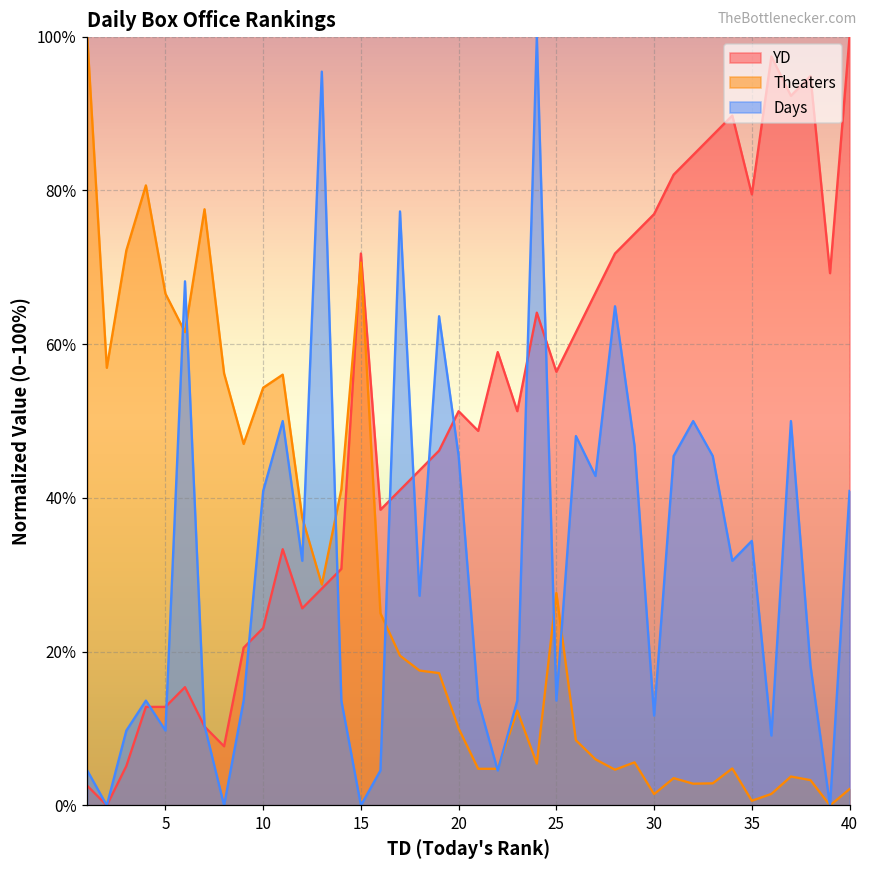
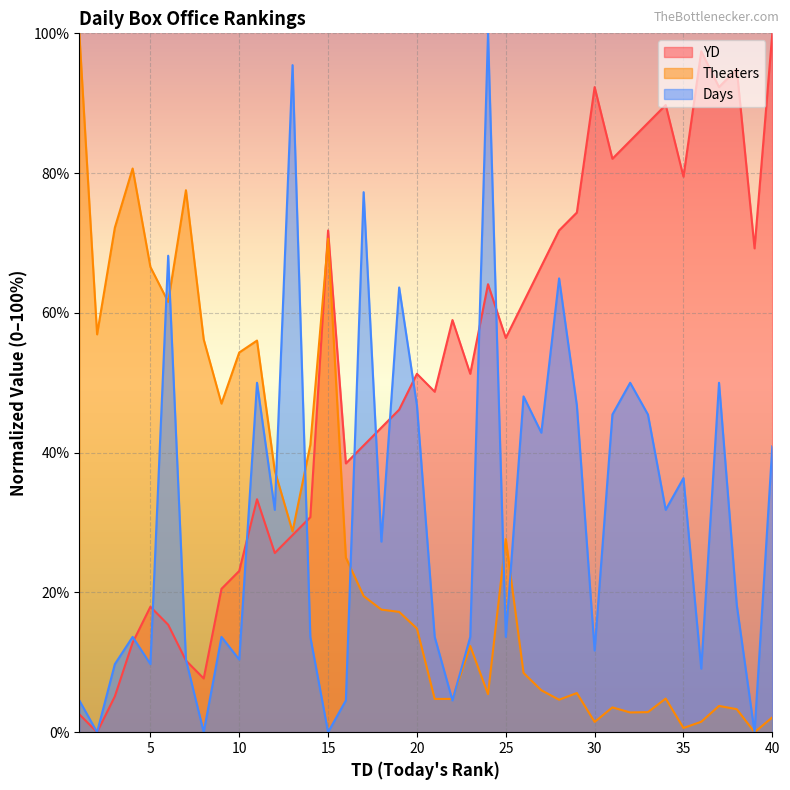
YD, 5: 13% -> 18%
Days, 10: 41% -> 10%
Theaters, 20: 10% -> 15%
Days, 20: 45% -> 47%
YD, 30: 77% -> 92%
Days, 35: 34% -> 36%
